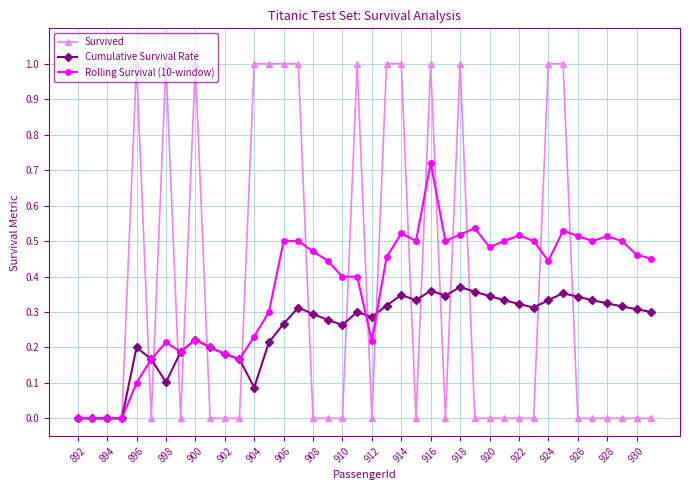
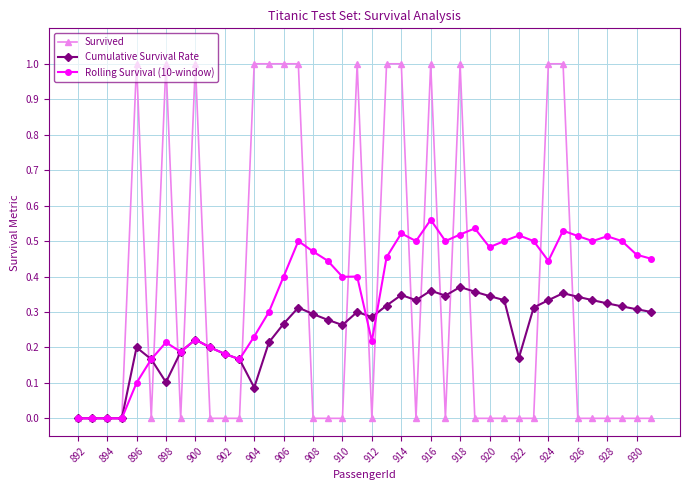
Rolling Survival (10-window), 906: 0.5 -> 0.4
Rolling Survival (10-window), 916: 0.72 -> 0.56
Cumulative Survival Rate, 922: 0.32 -> 0.17
